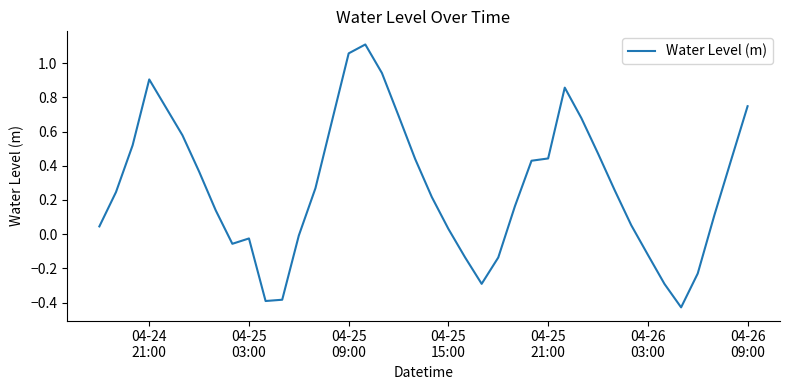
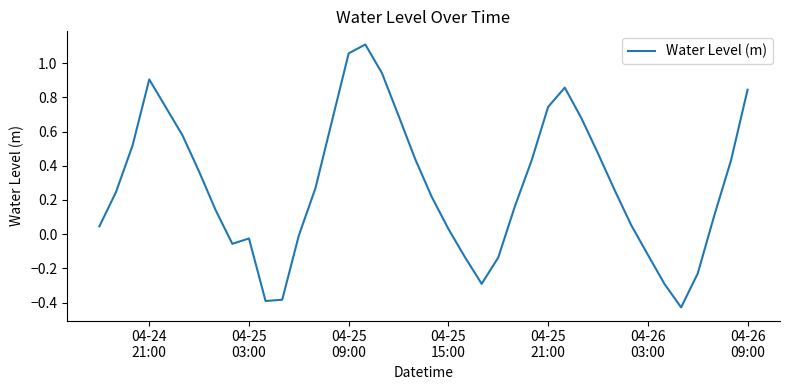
04-25 21:00: 0.44 -> 0.74
04-26 09:00: 0.75 -> 0.85
